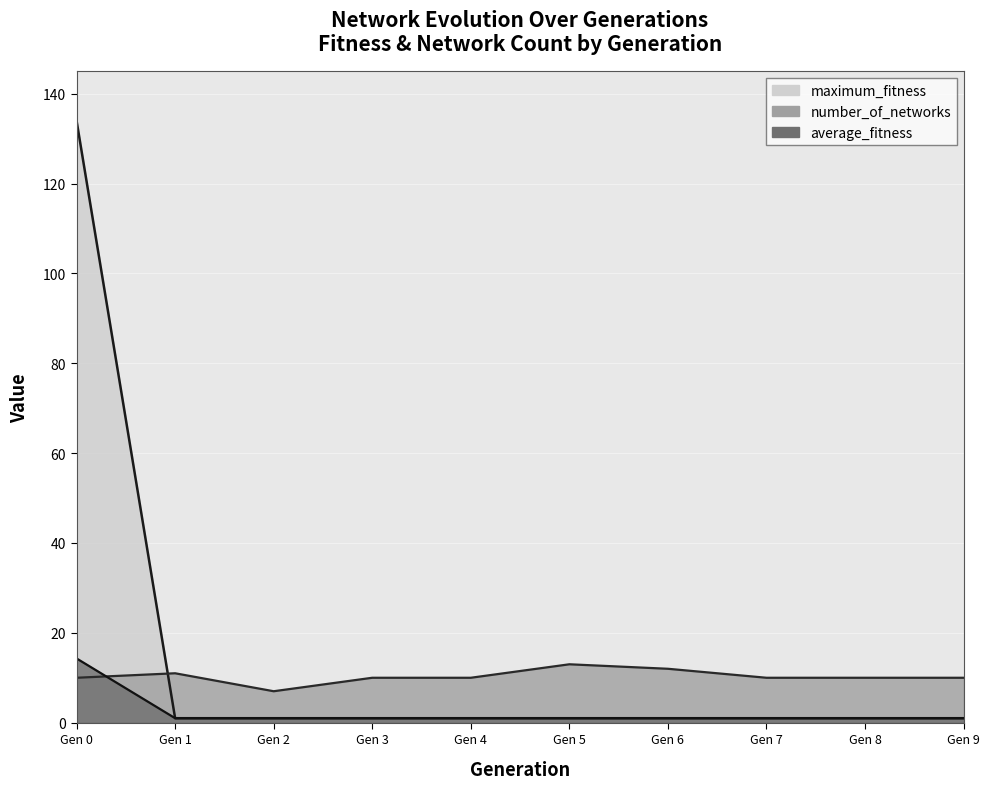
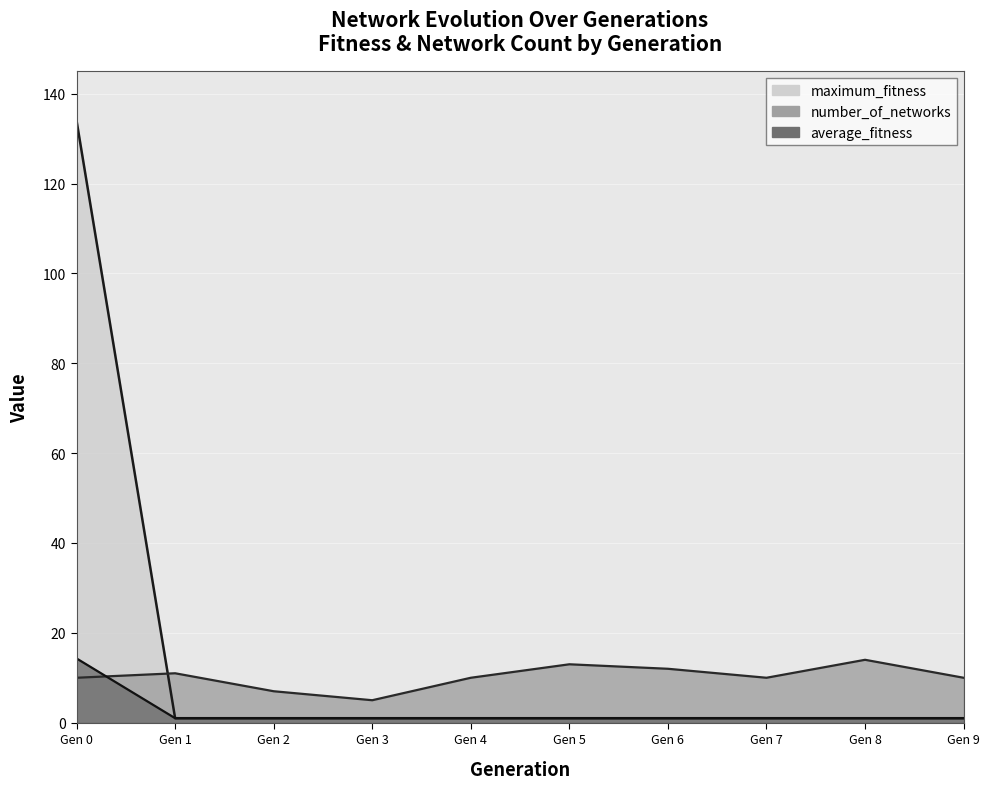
number_of_networks, Gen 3: 10 -> 5
number_of_networks, Gen 8: 10 -> 14
